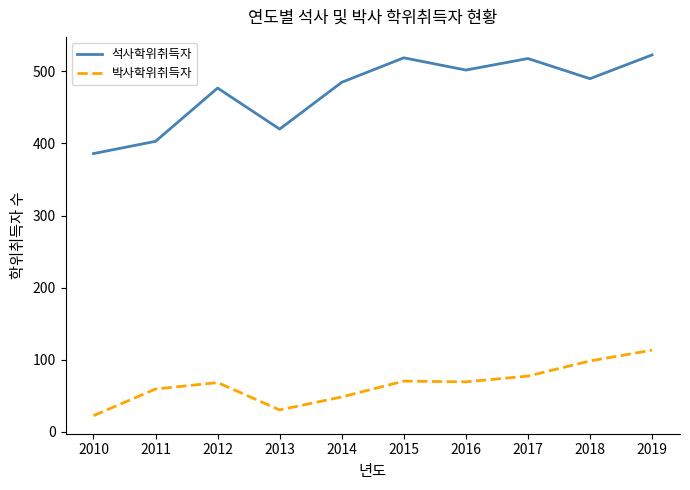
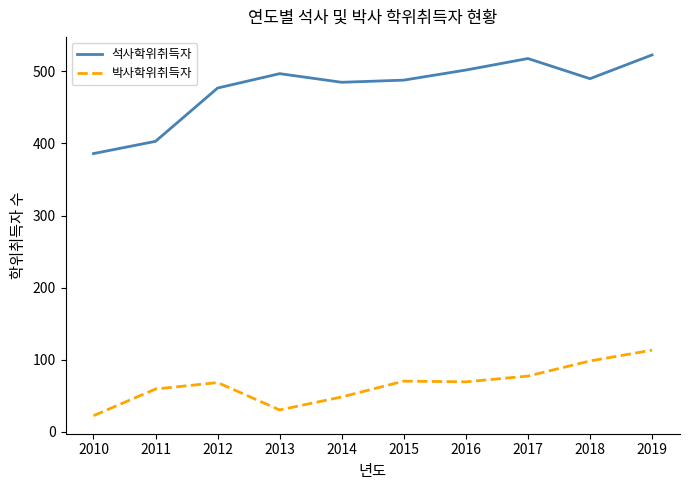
석사학위취득자, 2013: 420 -> 500
석사학위취득자, 2015: 520 -> 490
